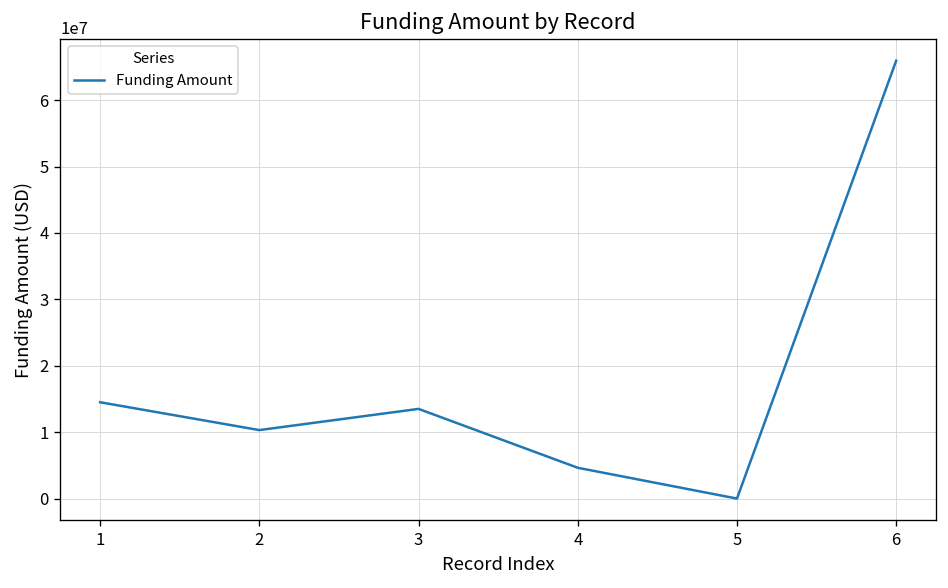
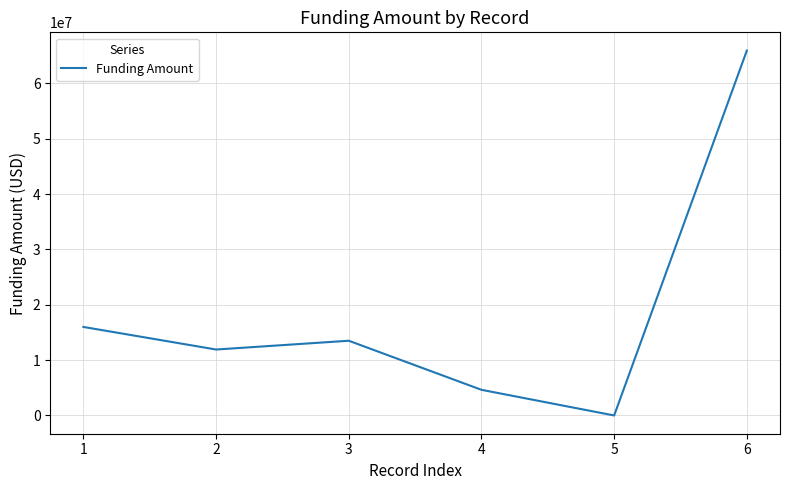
1: 15000000 -> 16000000
2: 10000000 -> 12000000
